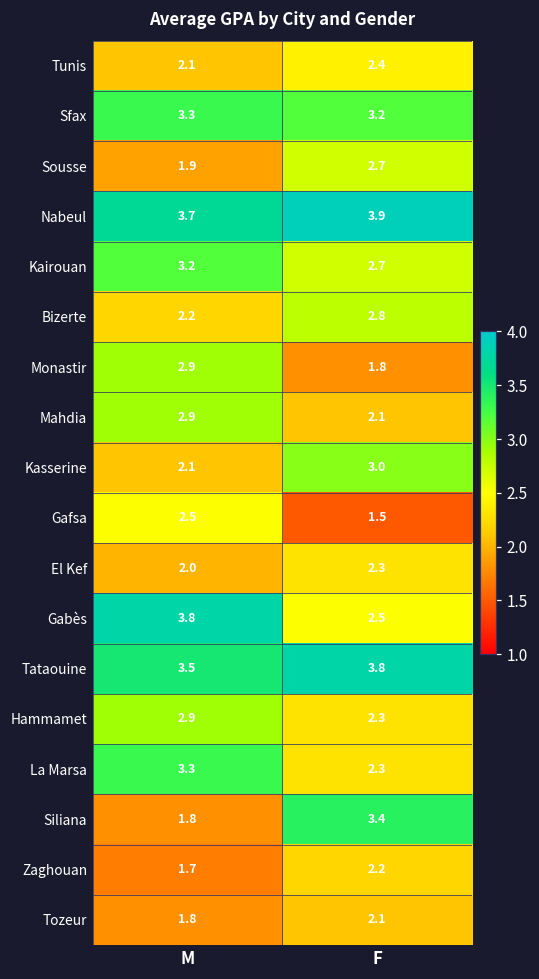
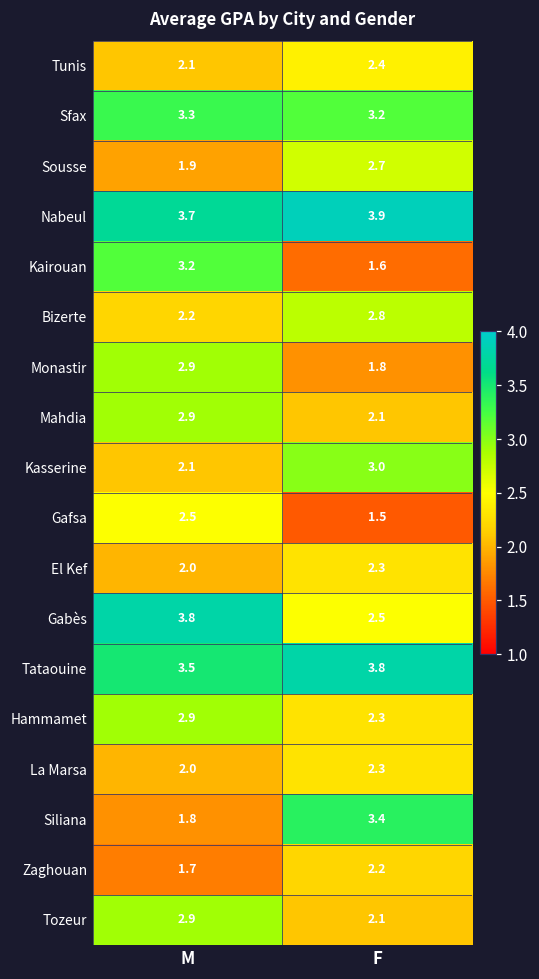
Kairouan, F: 2.7 -> 1.6
La Marsa, M: 3.3 -> 2.0
Tozeur, M: 1.8 -> 2.9
